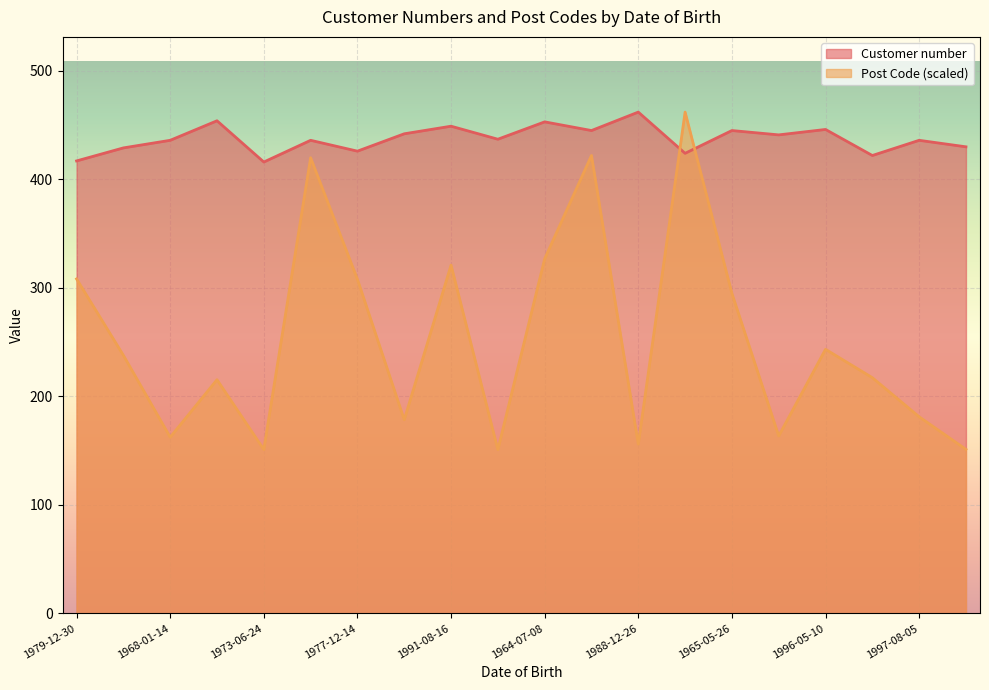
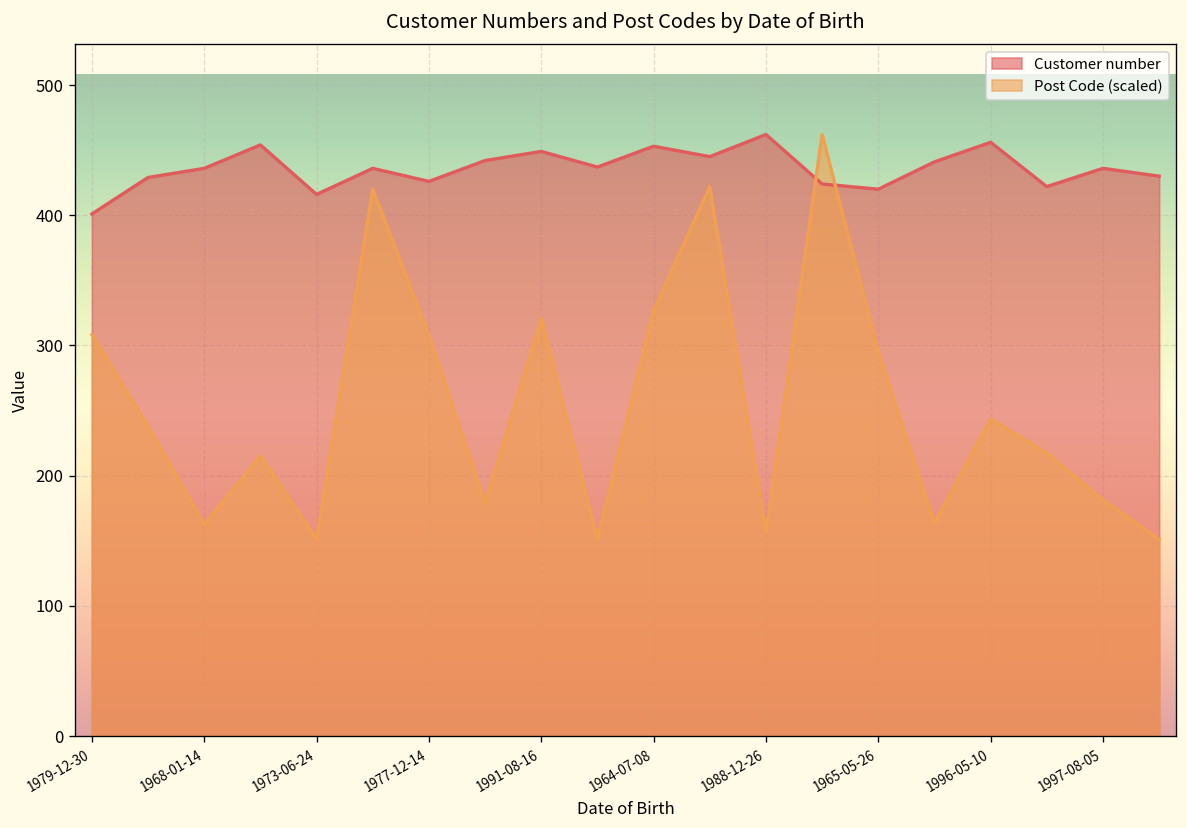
Customer number, 1979-12-30: 417 -> 401
Customer number, 1965-05-26: 445 -> 420
Customer number, 1996-05-10: 446 -> 456
